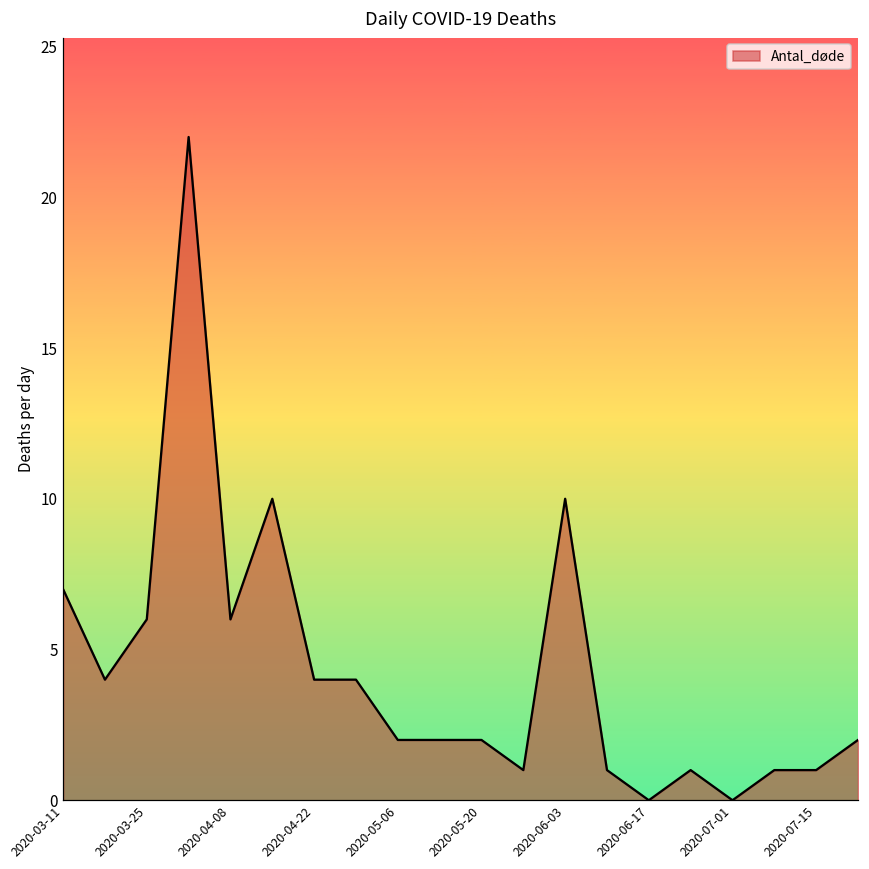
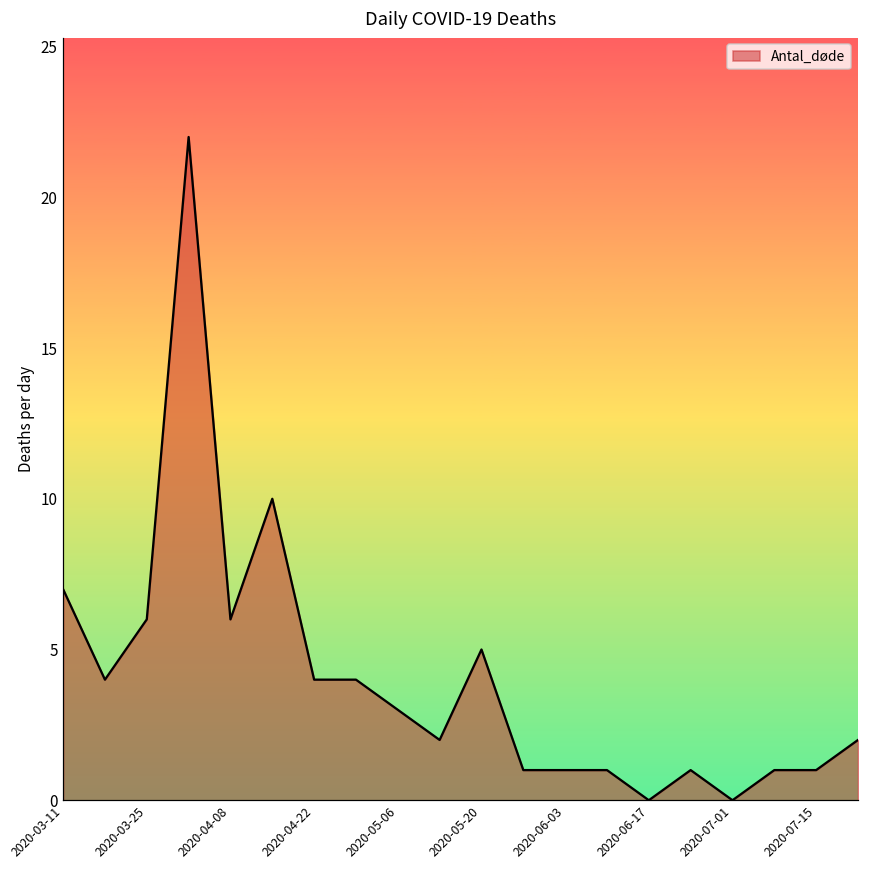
2020-05-06: 2 -> 3
2020-05-20: 2 -> 5
2020-06-03: 10 -> 1
